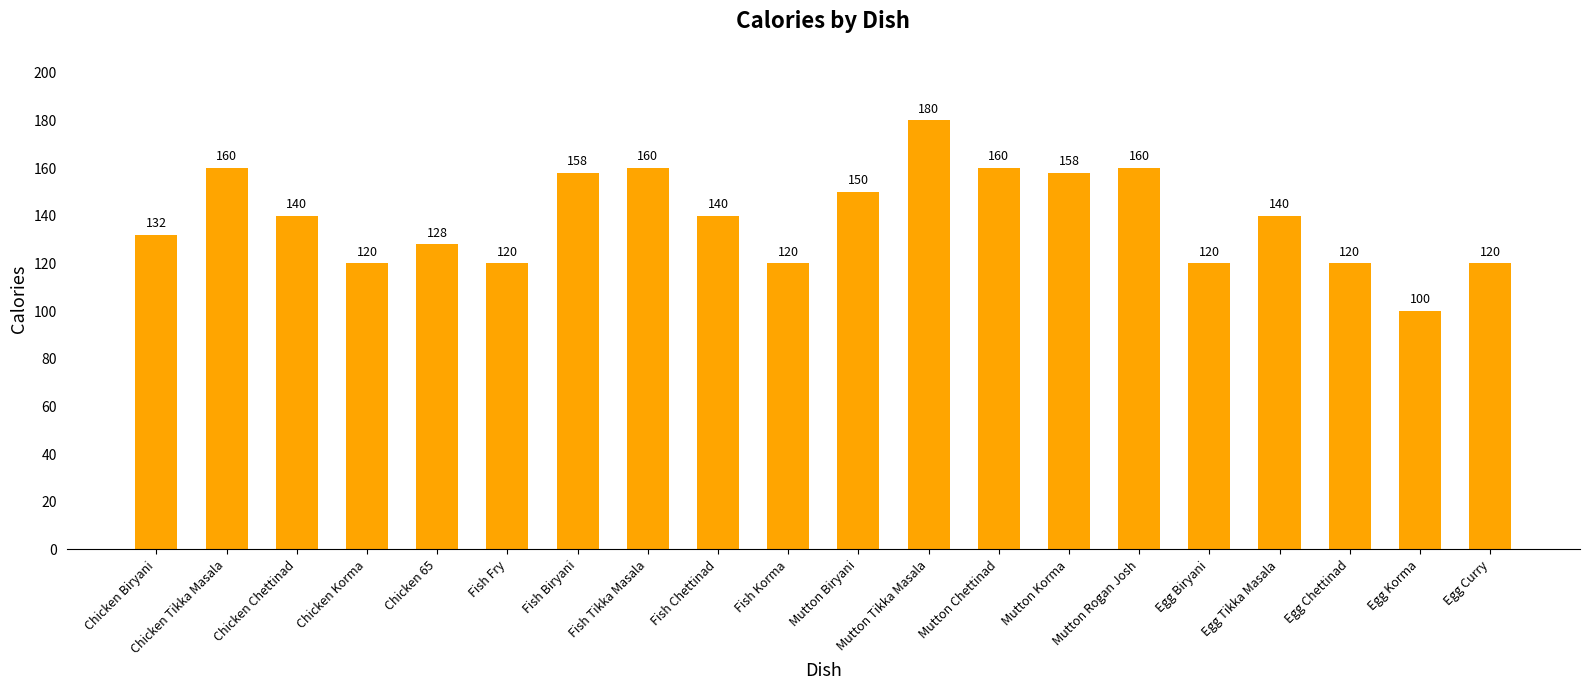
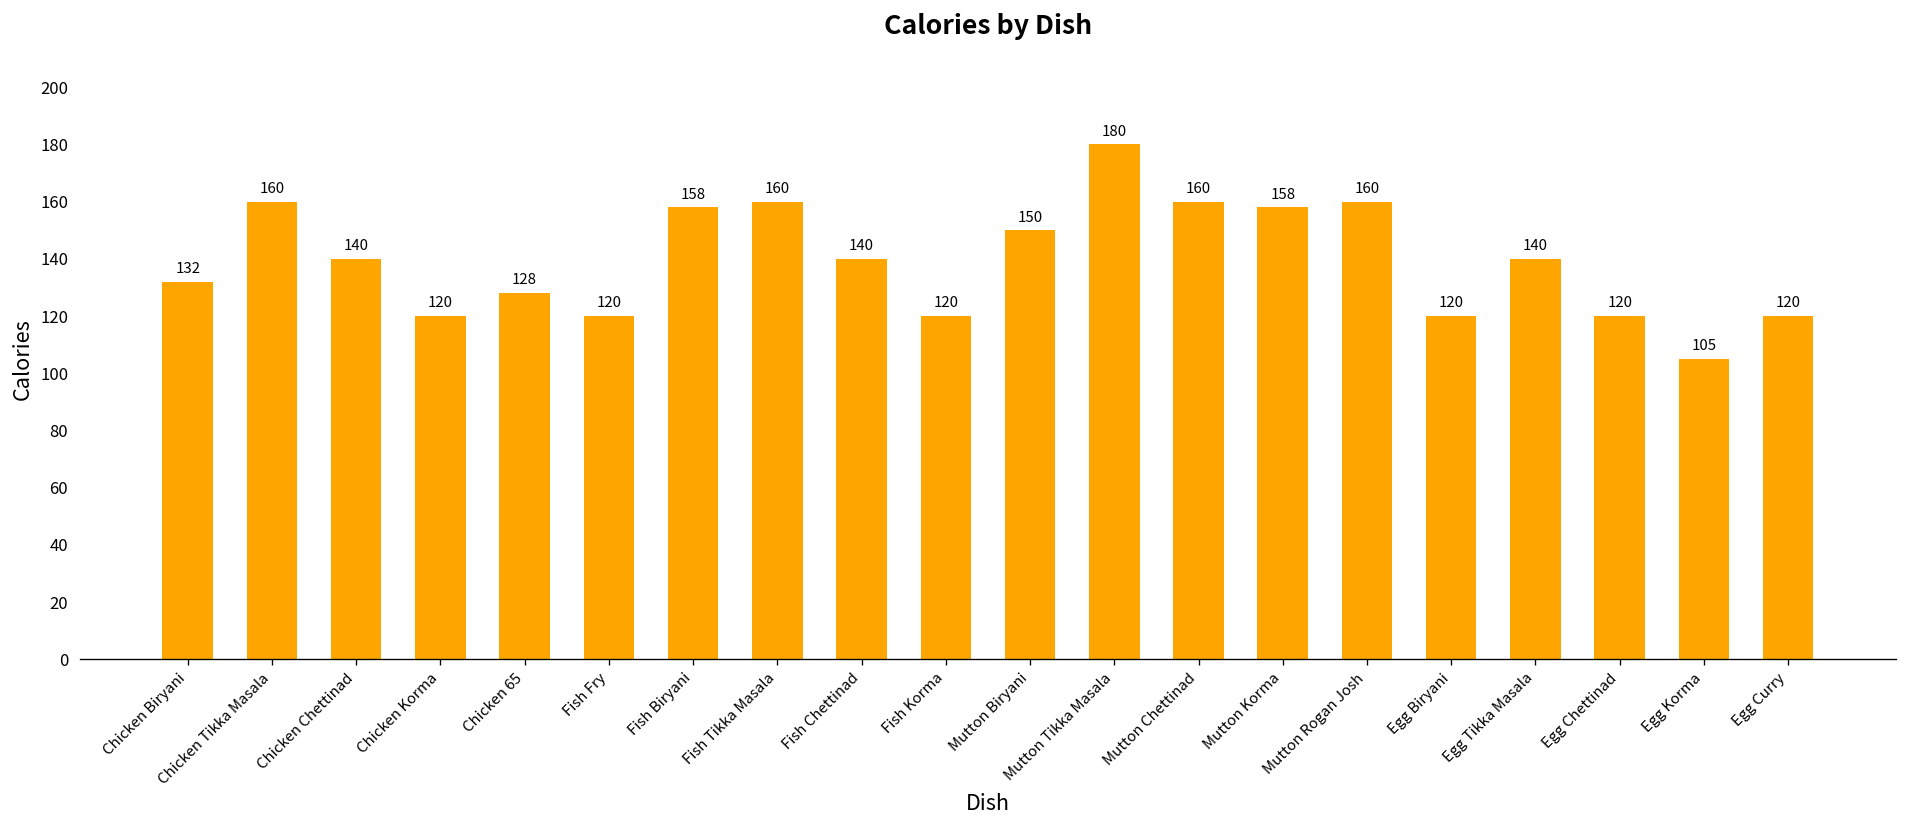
Egg Korma: 100 -> 105
